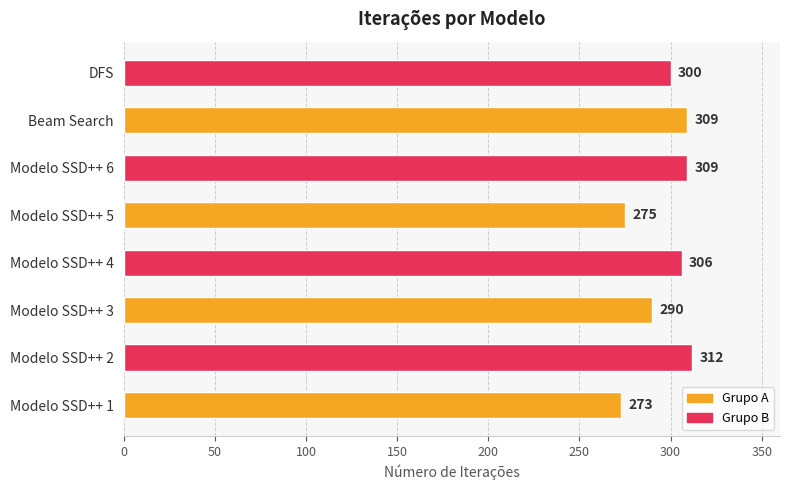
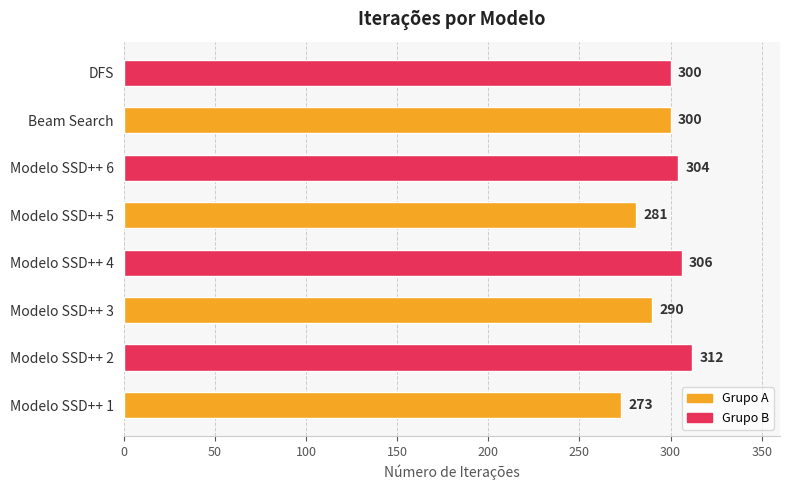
Beam Search: 309 -> 300
Modelo SSD++ 6: 309 -> 304
Modelo SSD++ 5: 275 -> 281
